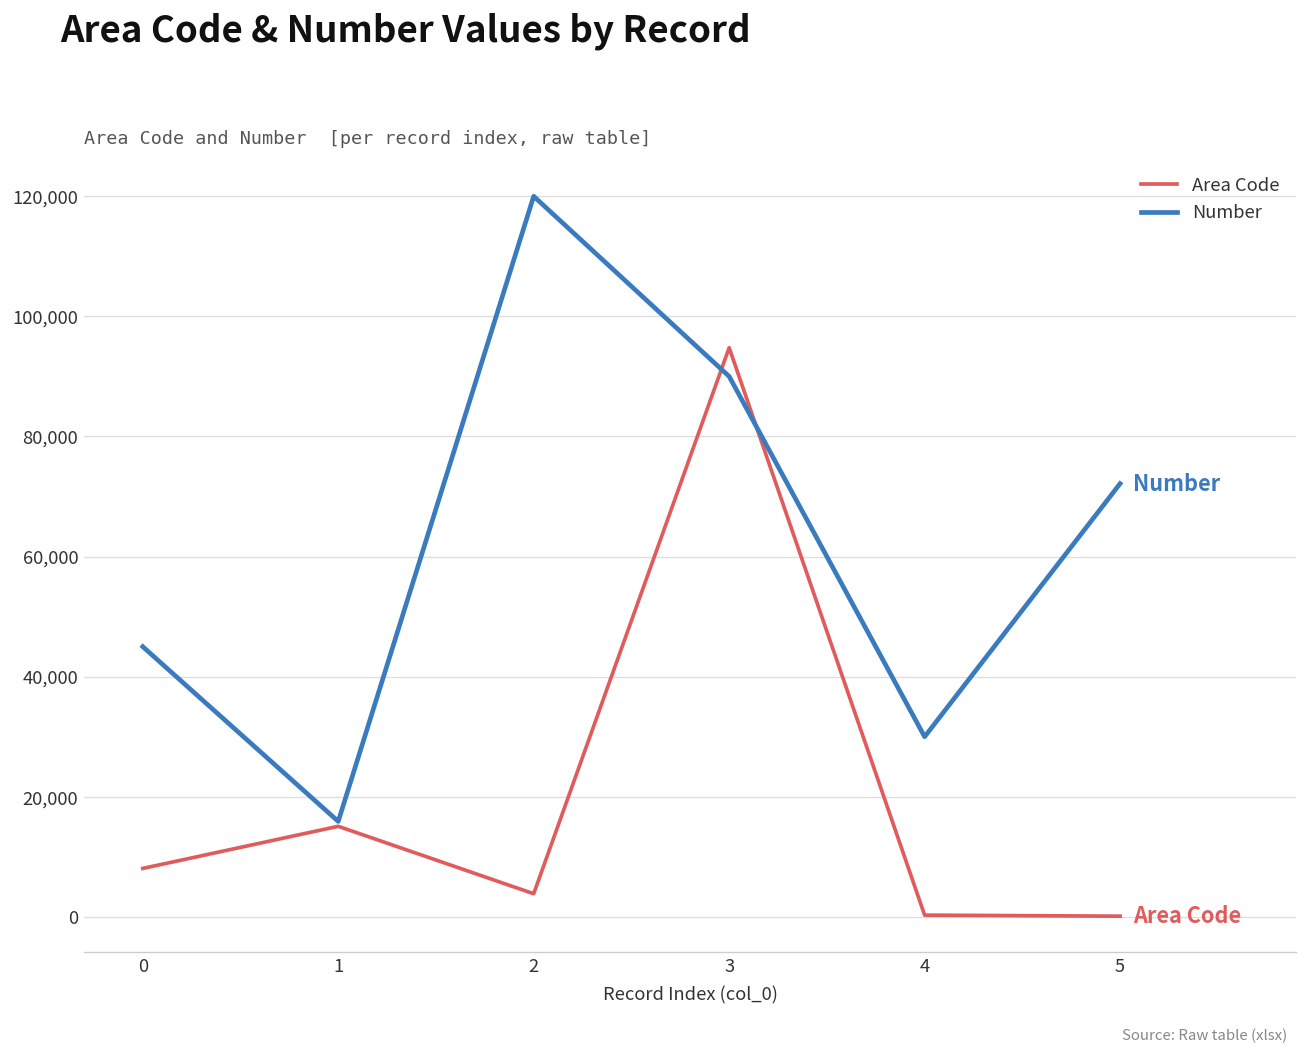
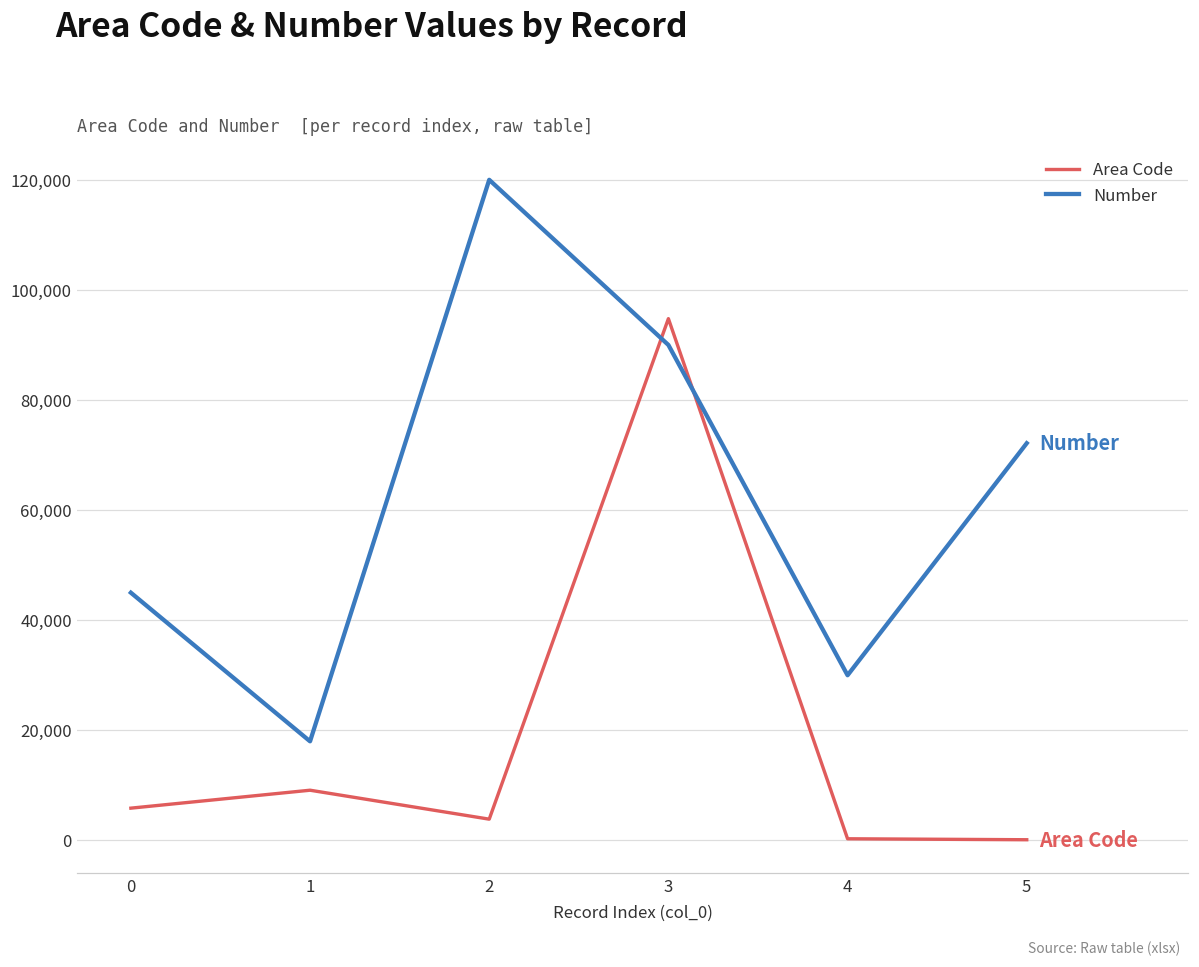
Area Code, 0: 8,000 -> 6,000
Area Code, 1: 15,000 -> 9,000
Number, 1: 16,000 -> 18,000
